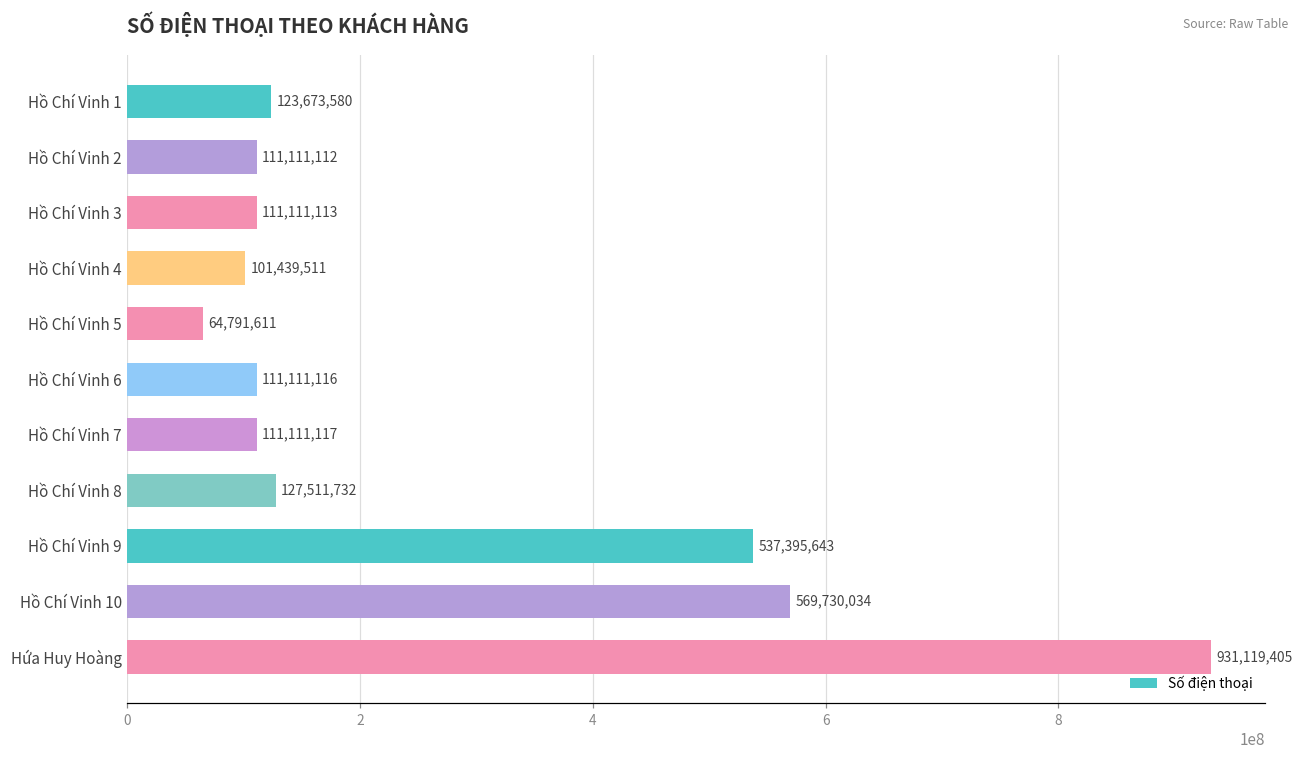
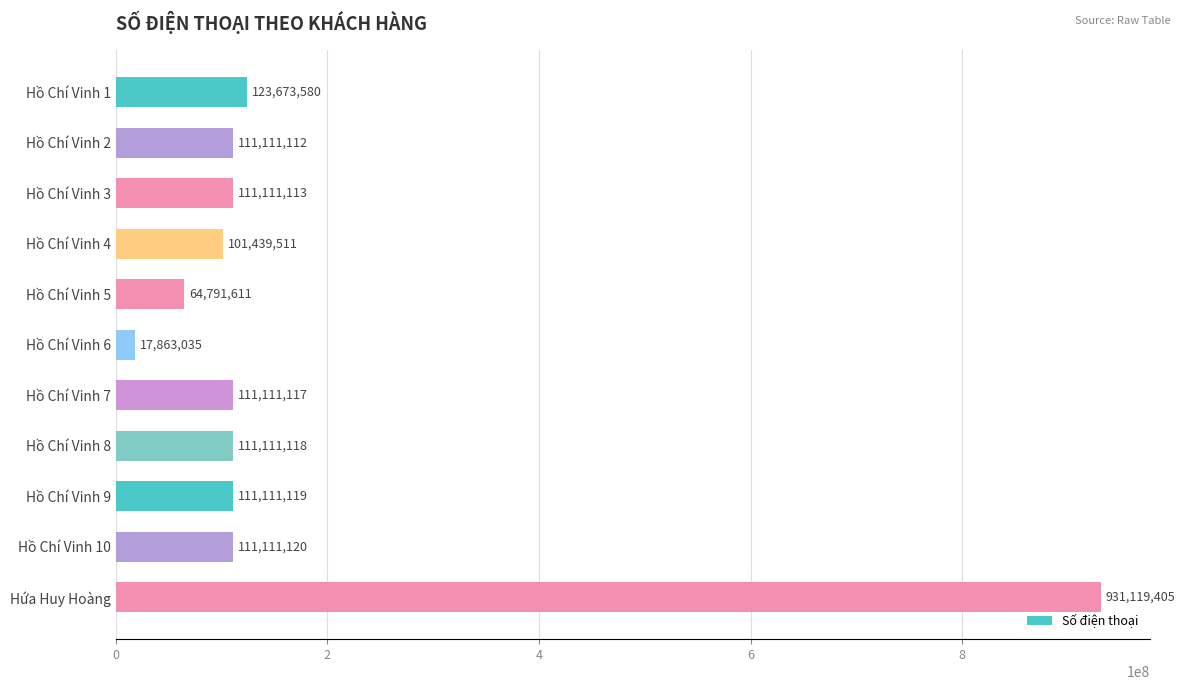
Hồ Chí Vinh 6: 111,111,116 -> 17,863,035
Hồ Chí Vinh 8: 127,511,732 -> 111,111,118
Hồ Chí Vinh 9: 537,395,643 -> 111,111,119
Hồ Chí Vinh 10: 569,730,034 -> 111,111,120
